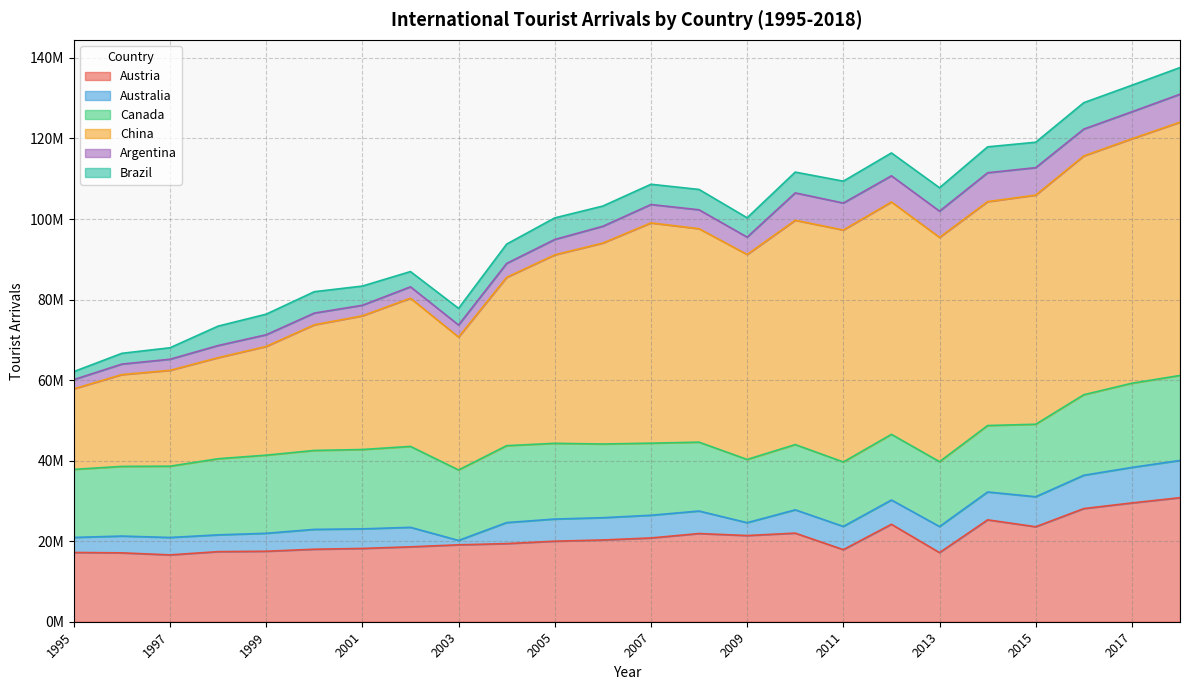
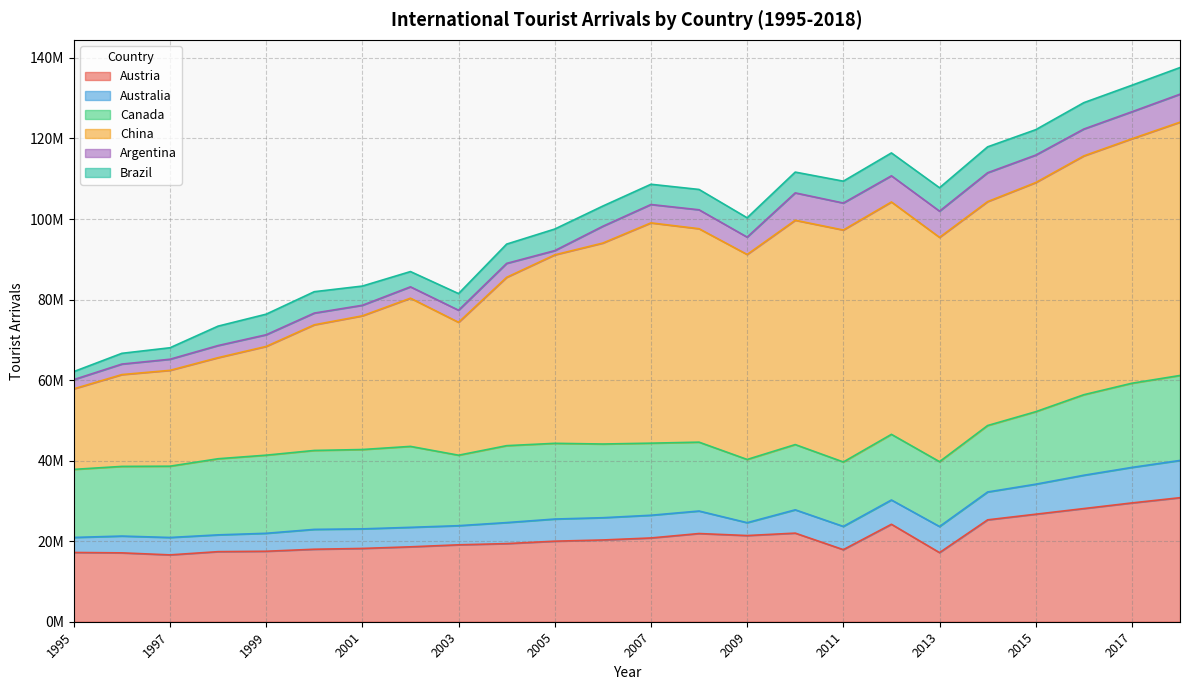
Australia, 2003: 1000000 -> 5000000
Argentina, 2005: 4000000 -> 1000000
Austria, 2015: 24000000 -> 27000000
